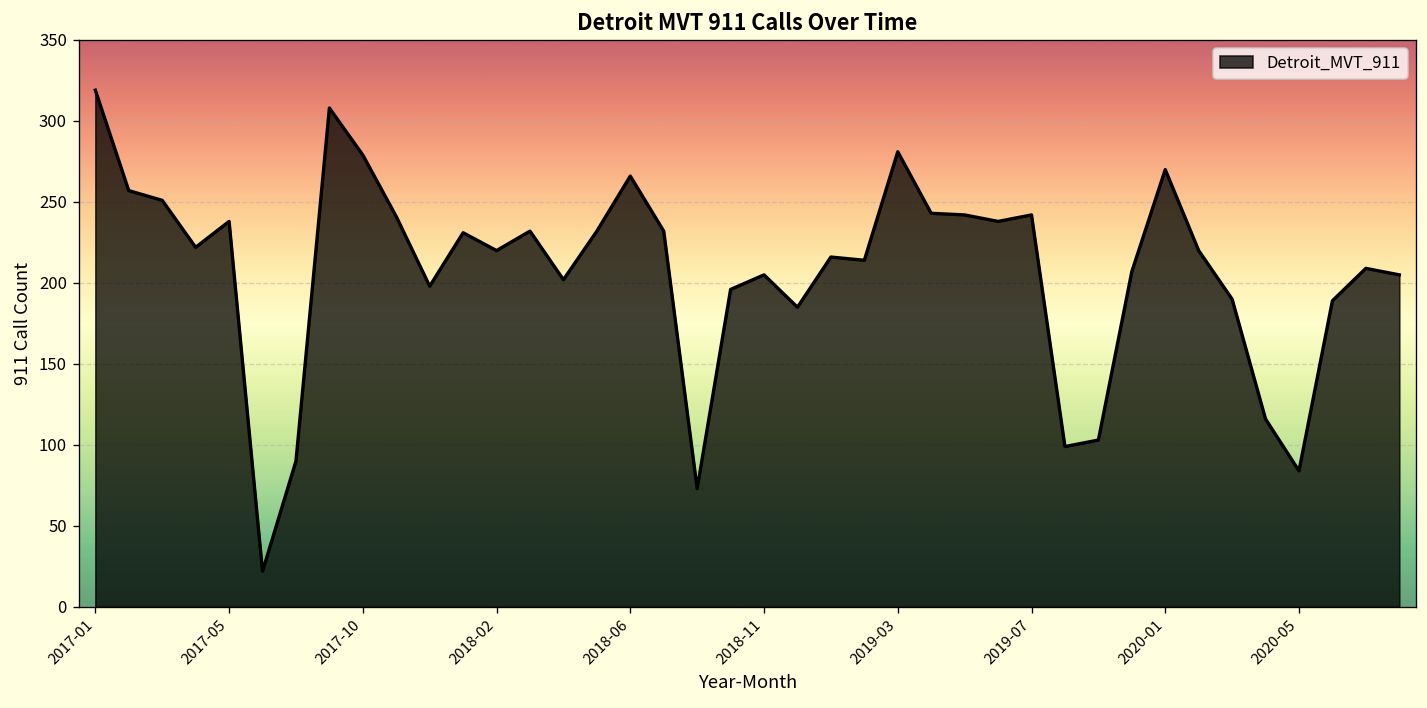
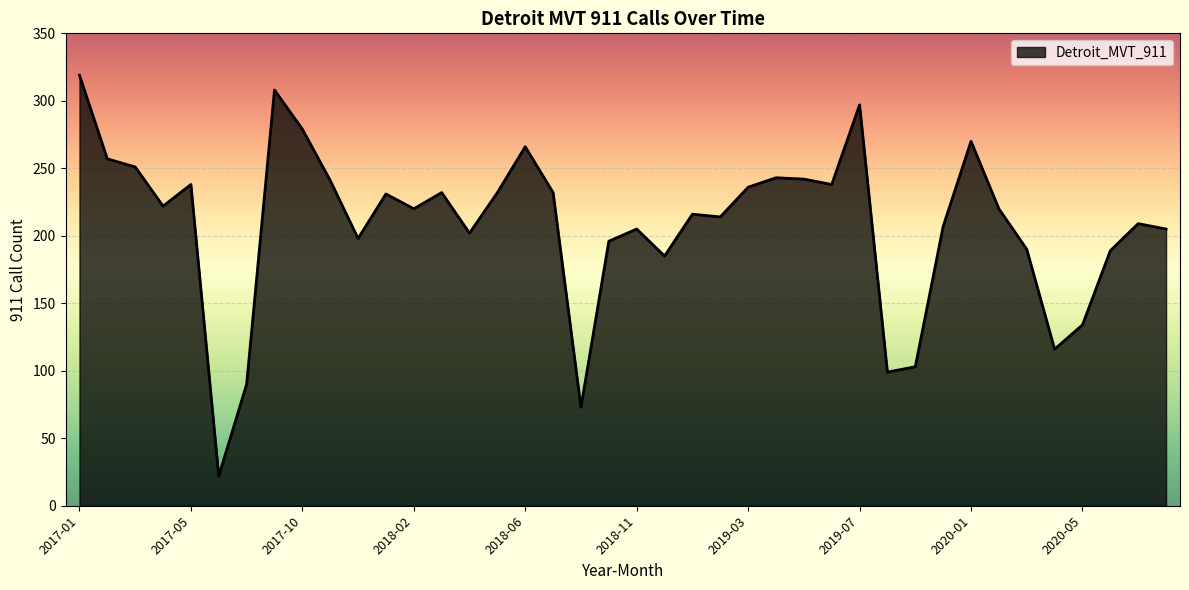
2019-03: 281 -> 236
2019-07: 242 -> 297
2020-05: 84 -> 134
